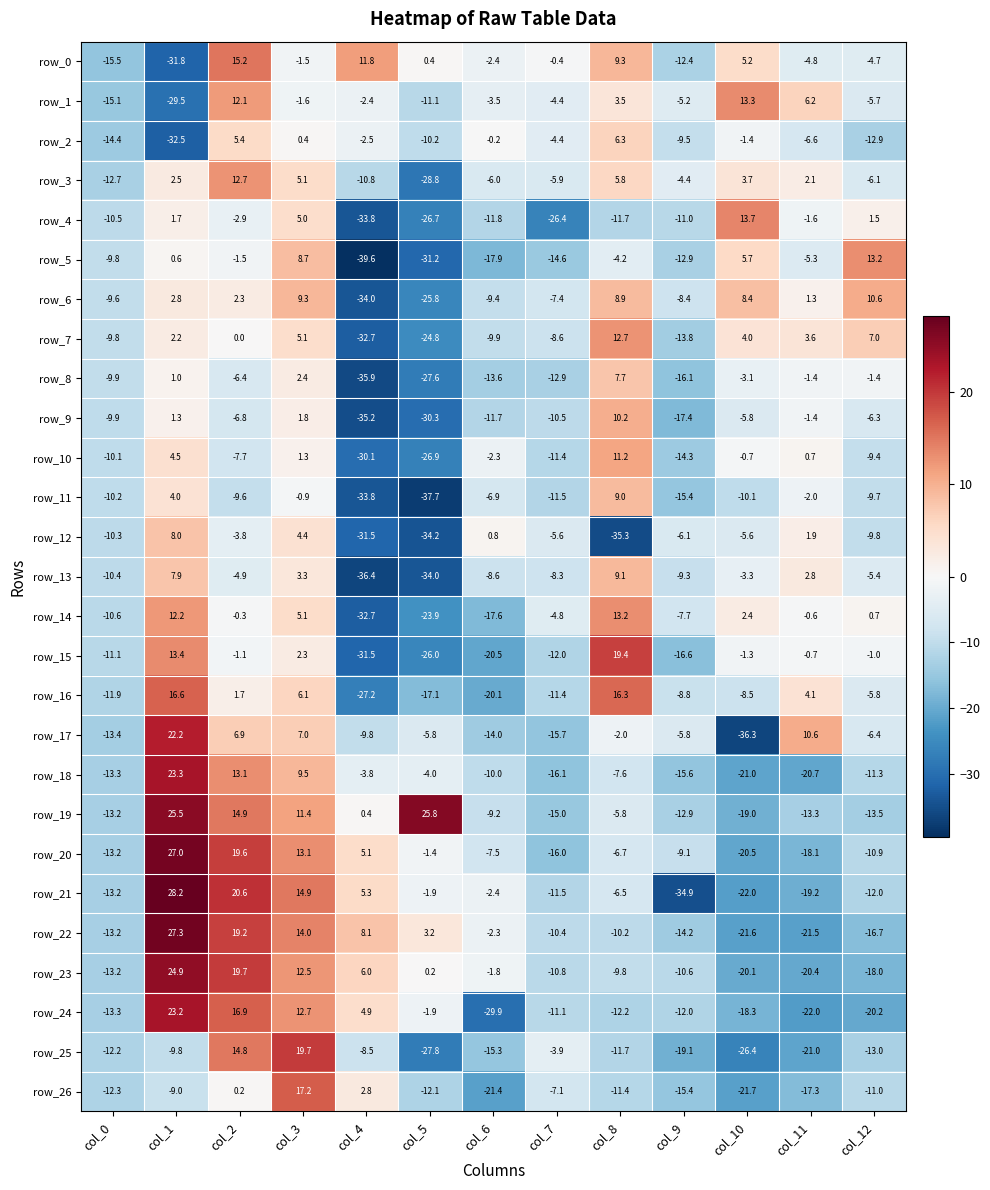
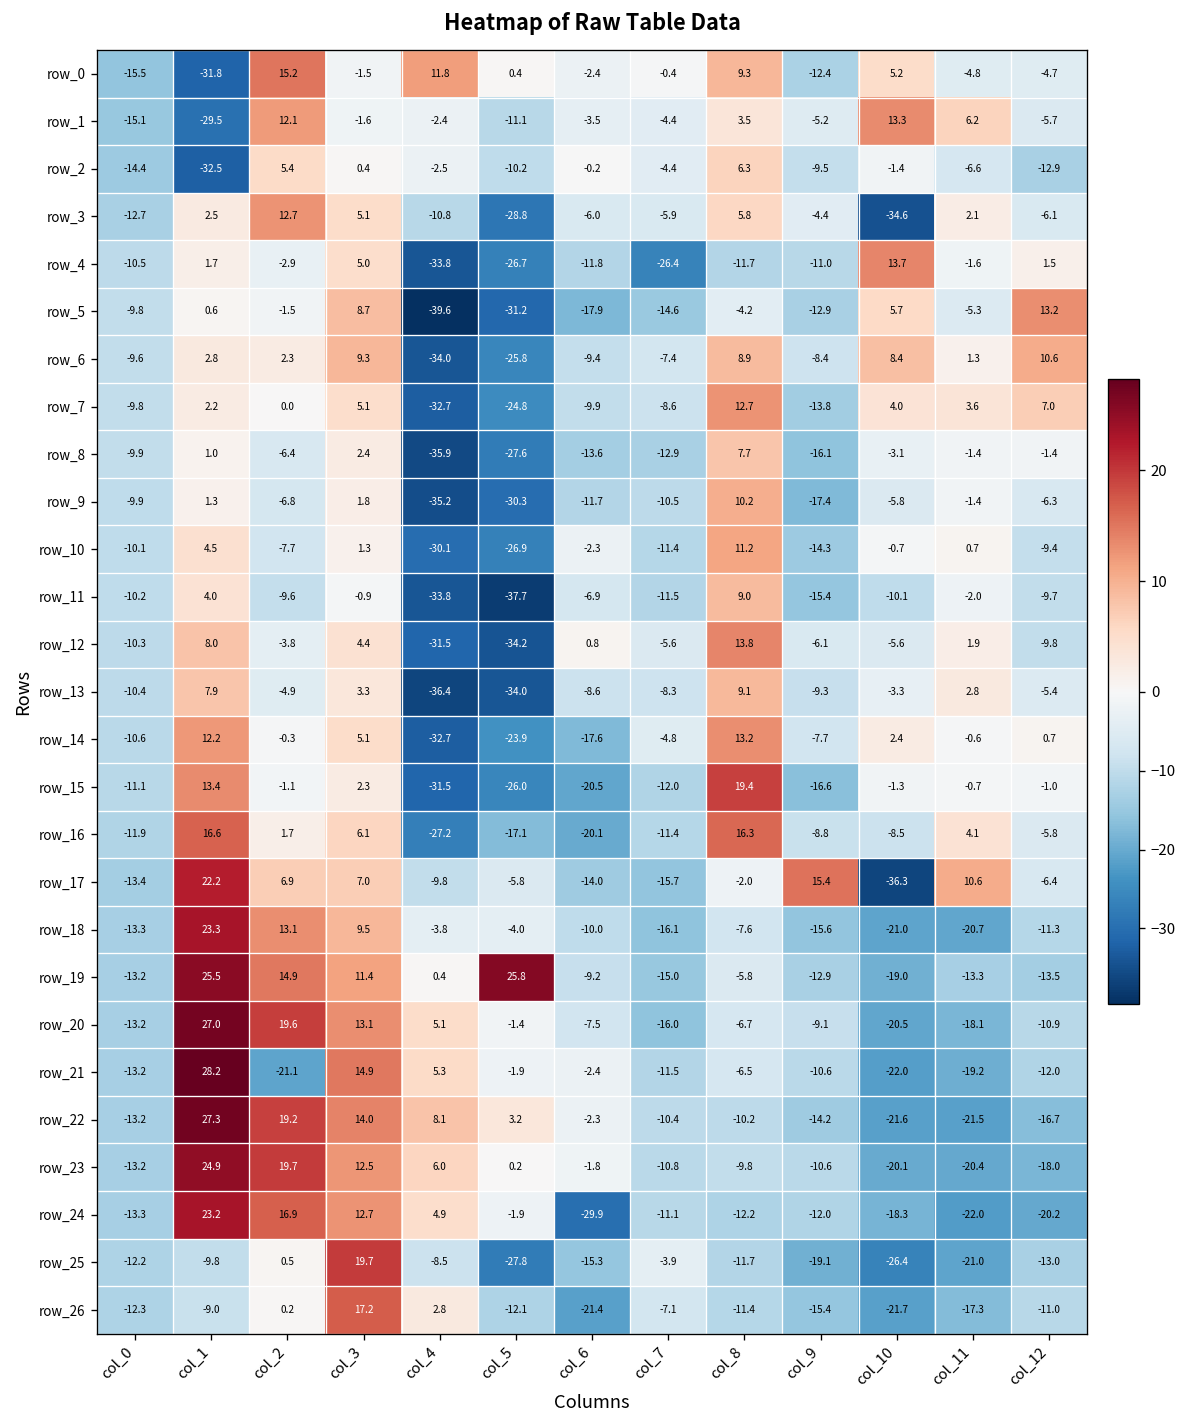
row_3, col_10: 3.7 -> -34.6
row_12, col_8: -35.3 -> 13.8
row_17, col_9: -5.8 -> 15.4
row_21, col_2: 20.6 -> -21.1
row_21, col_9: -34.9 -> -10.6
row_25, col_2: 14.8 -> 0.5
